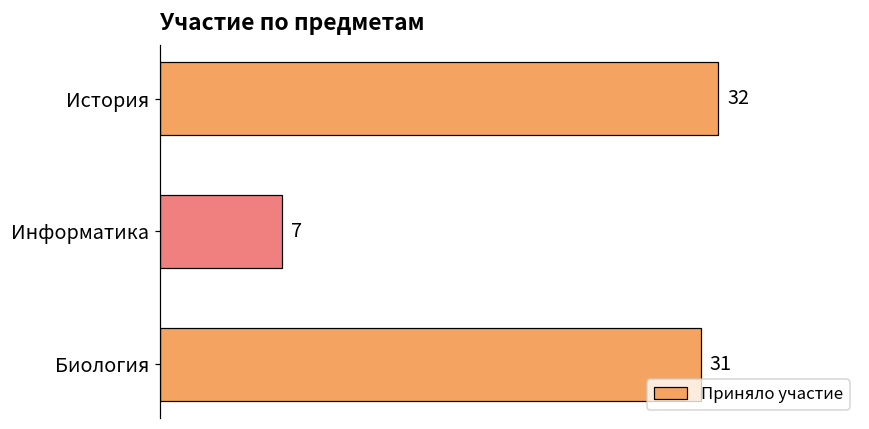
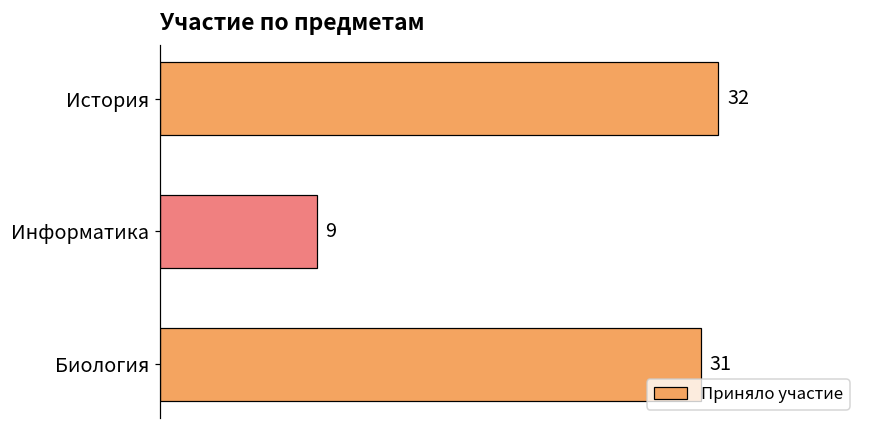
Информатика: 7 -> 9
